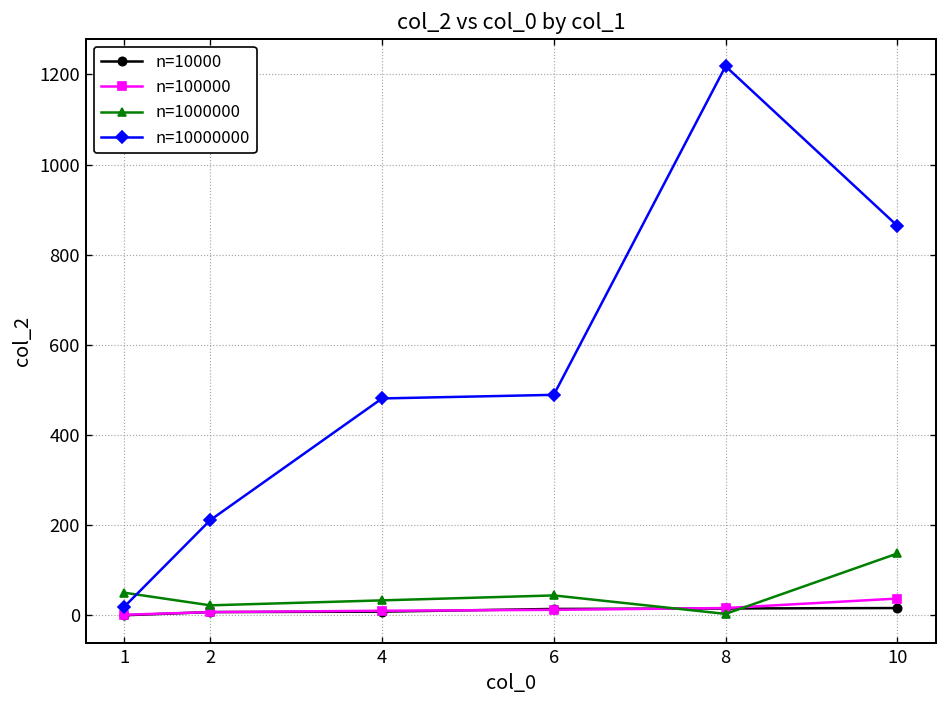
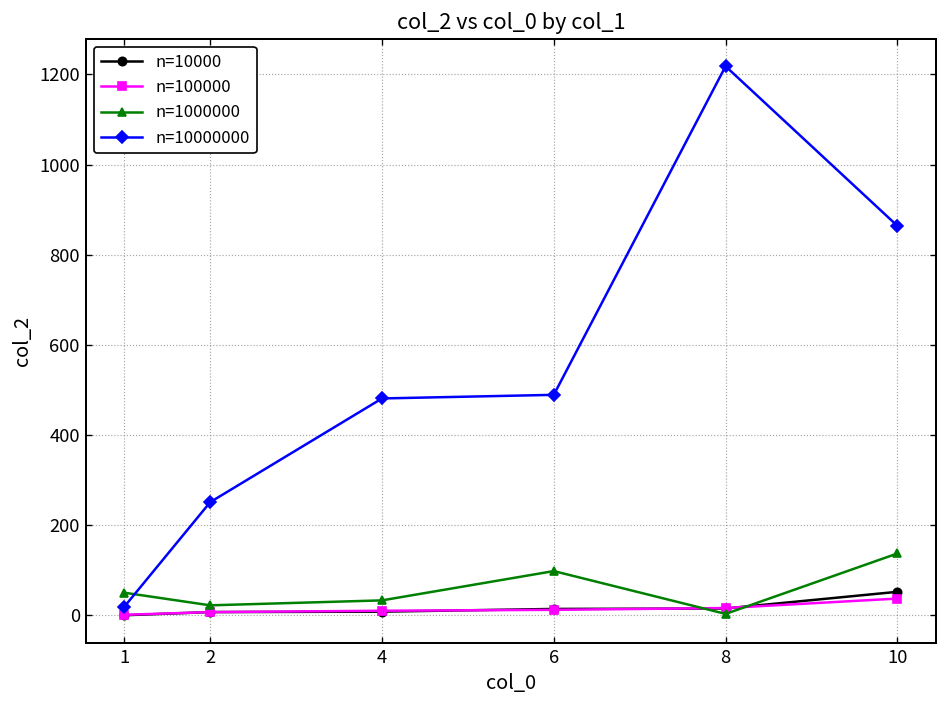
n=10000000, 2: 210 -> 250
n=1000000, 6: 40 -> 100
n=10000, 10: 20 -> 50
